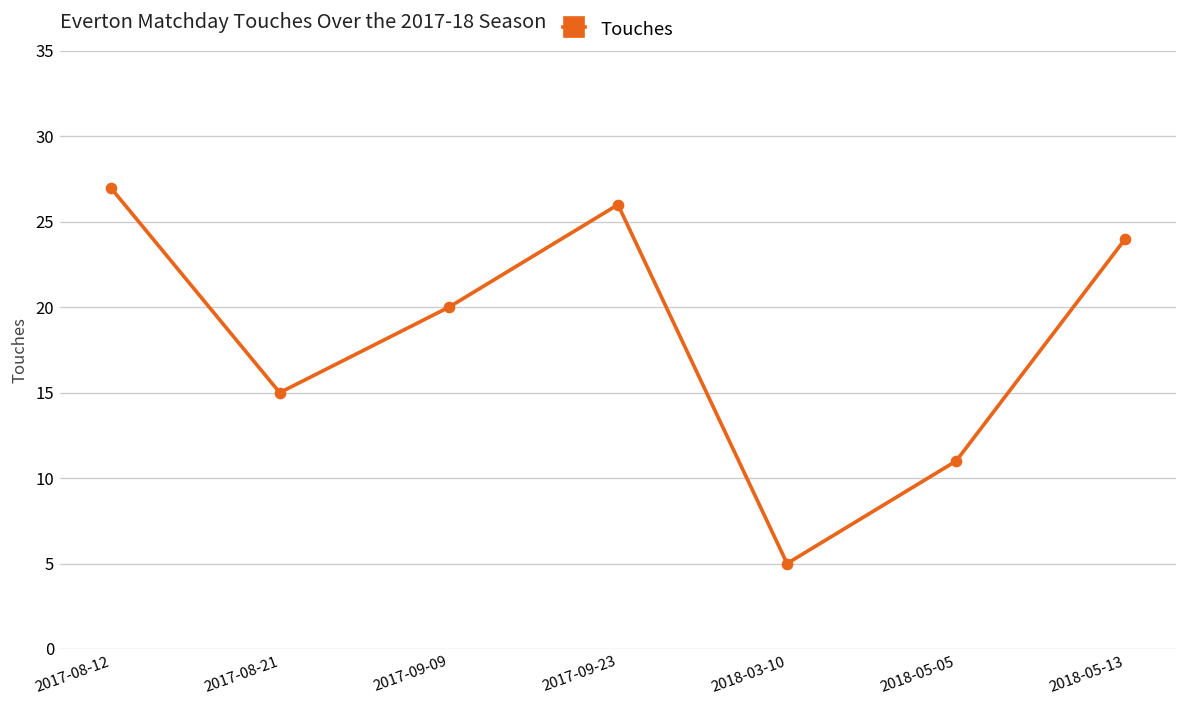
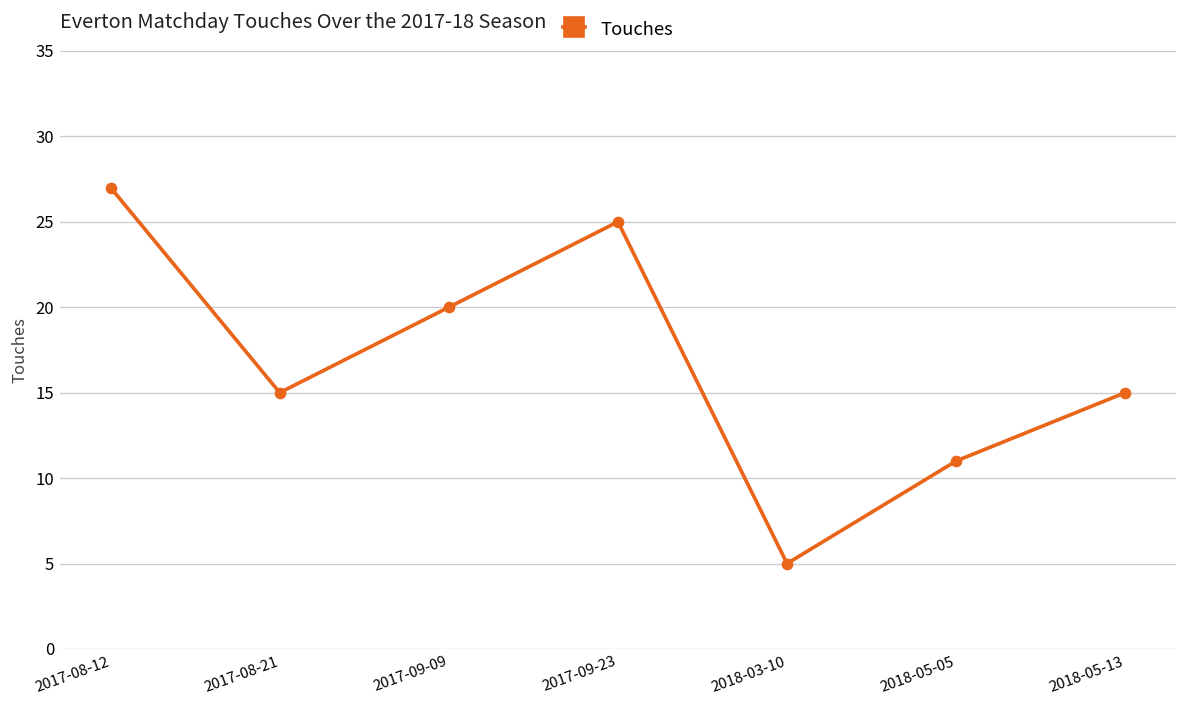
2017-09-23: 26 -> 25
2018-05-13: 24 -> 15
